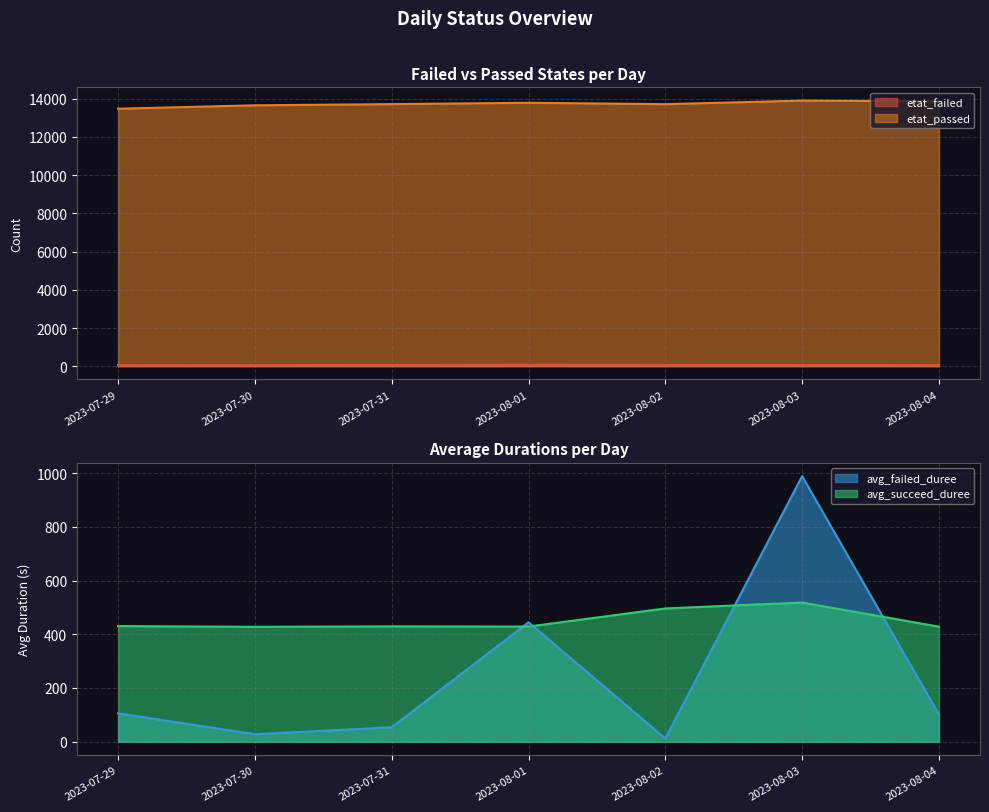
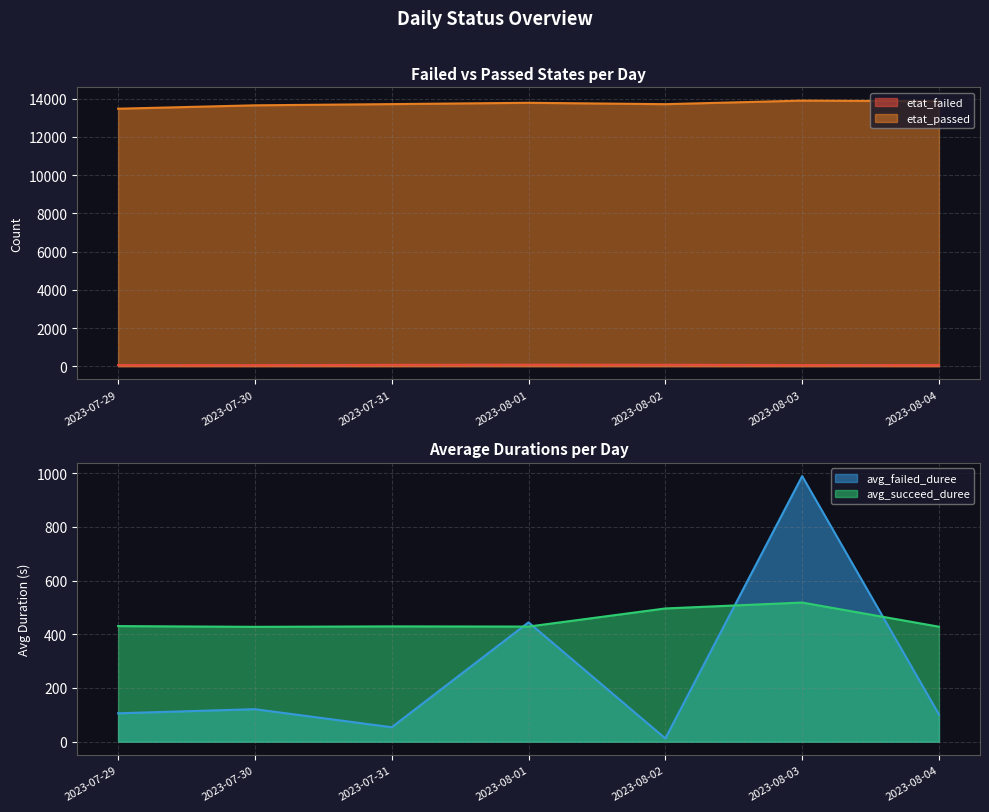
Average Durations per Day, avg_failed_duree, 2023-07-30: 30 -> 120
